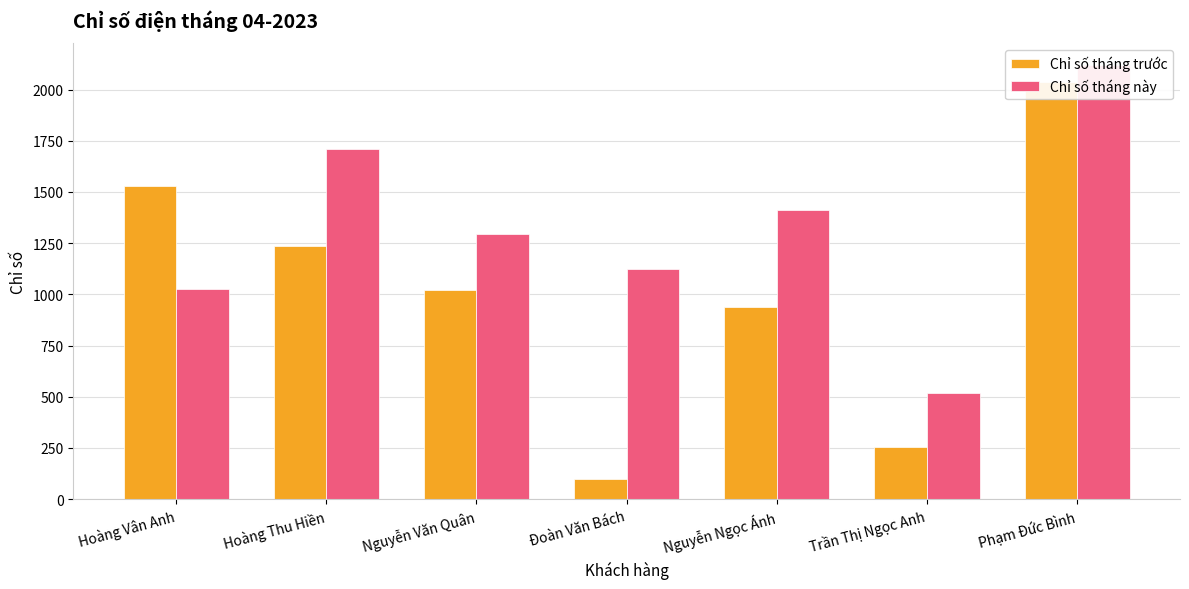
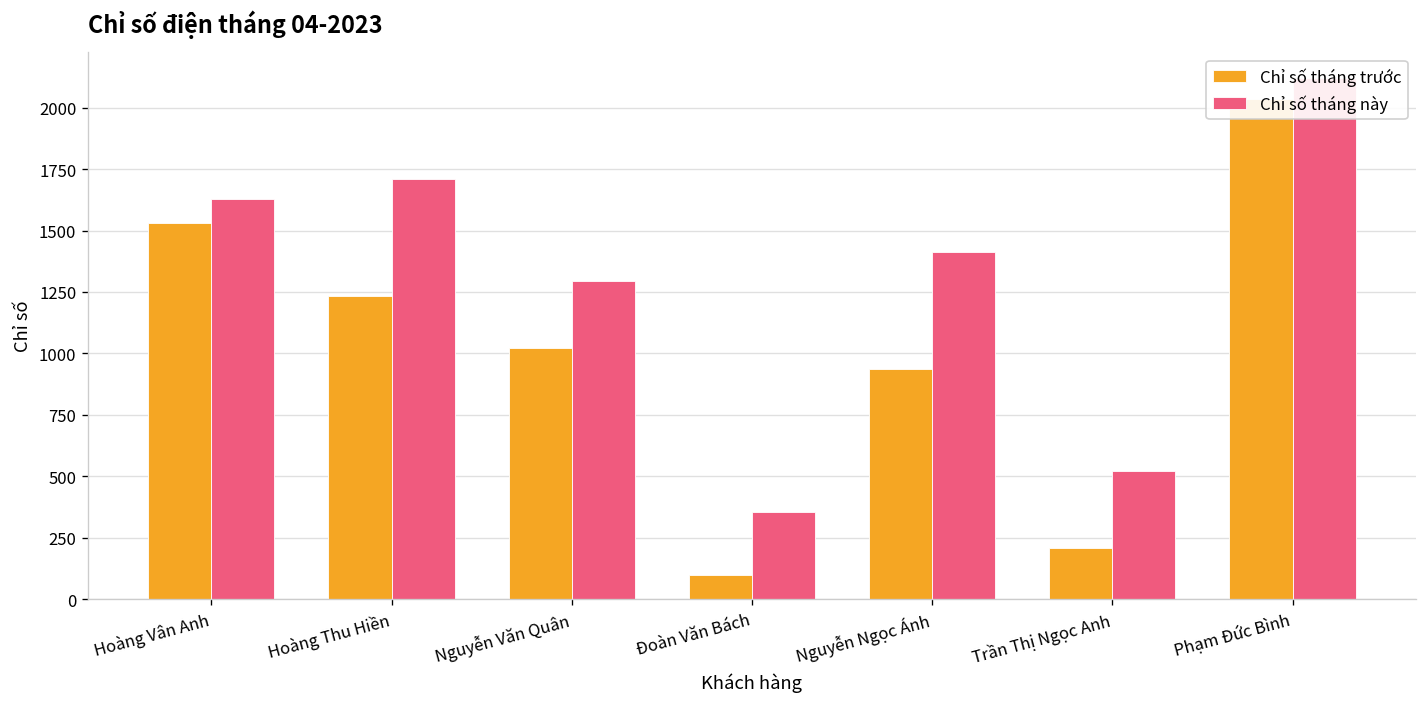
Chỉ số tháng này, Hoàng Vân Anh: 1030 -> 1630
Chỉ số tháng này, Đoàn Văn Bách: 1120 -> 350
Chỉ số tháng trước, Trần Thị Ngọc Anh: 260 -> 210
